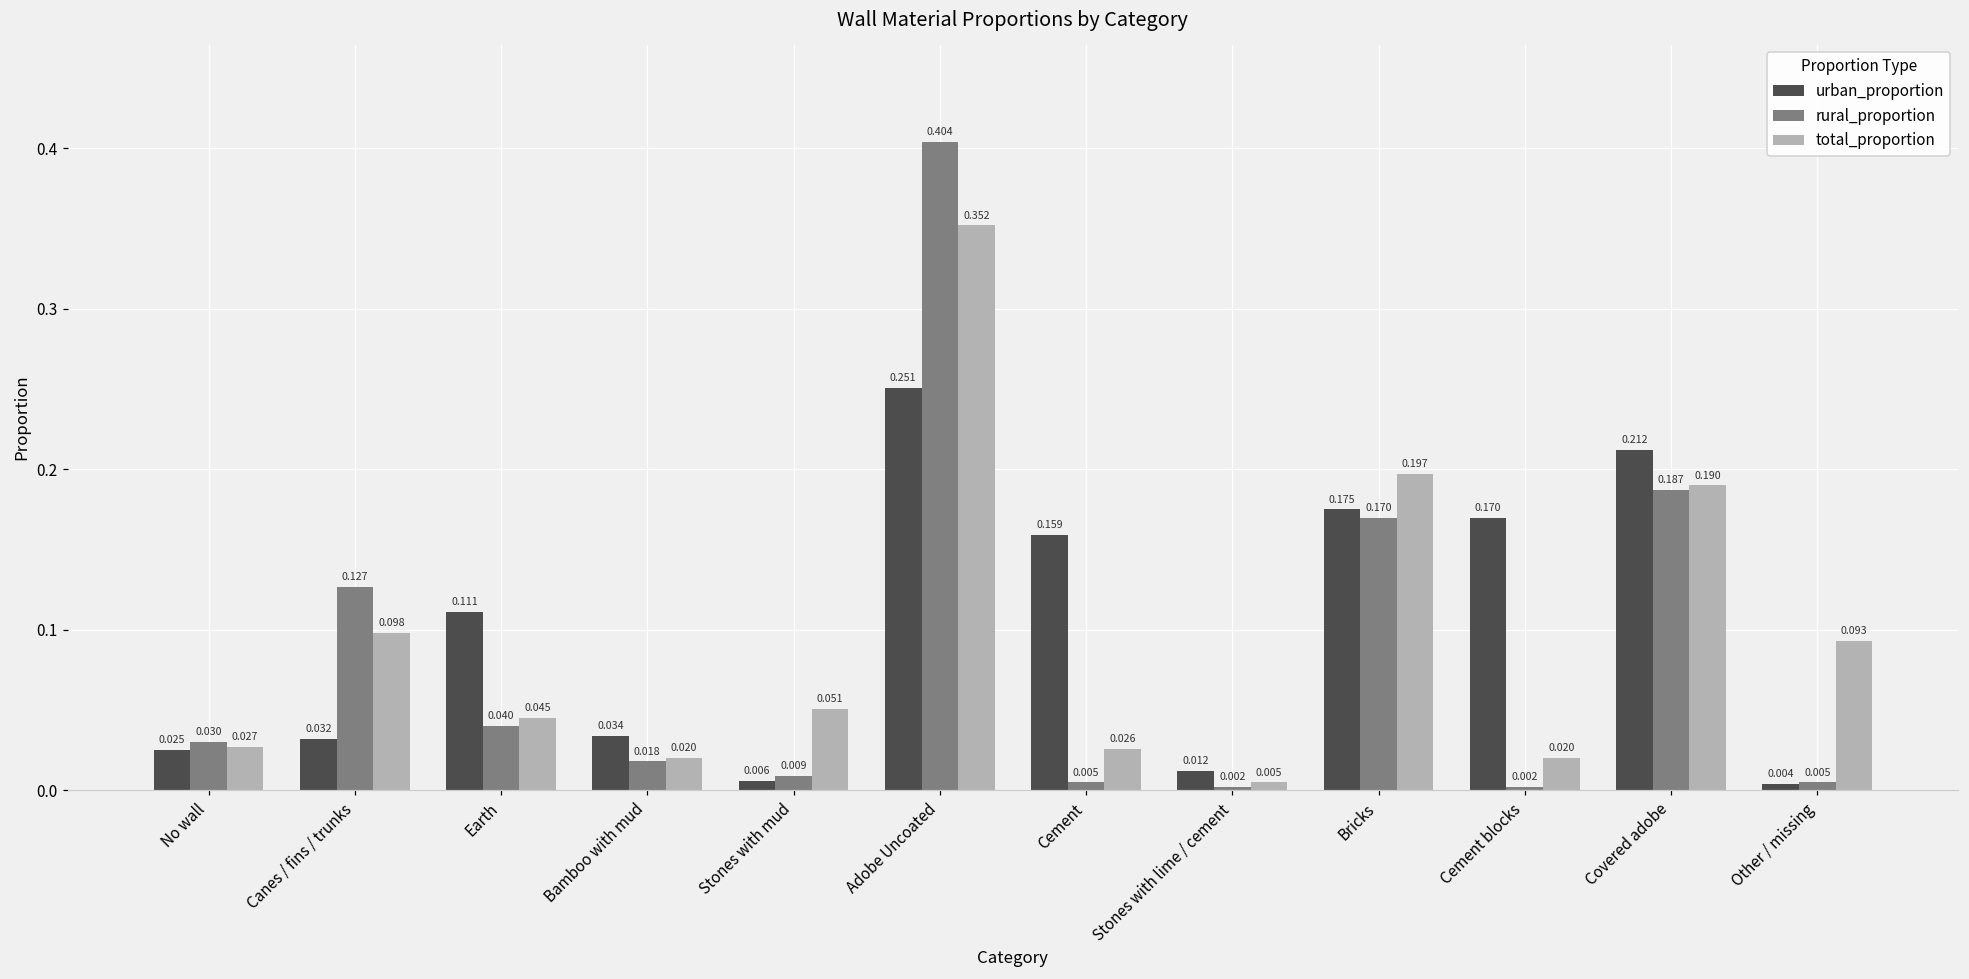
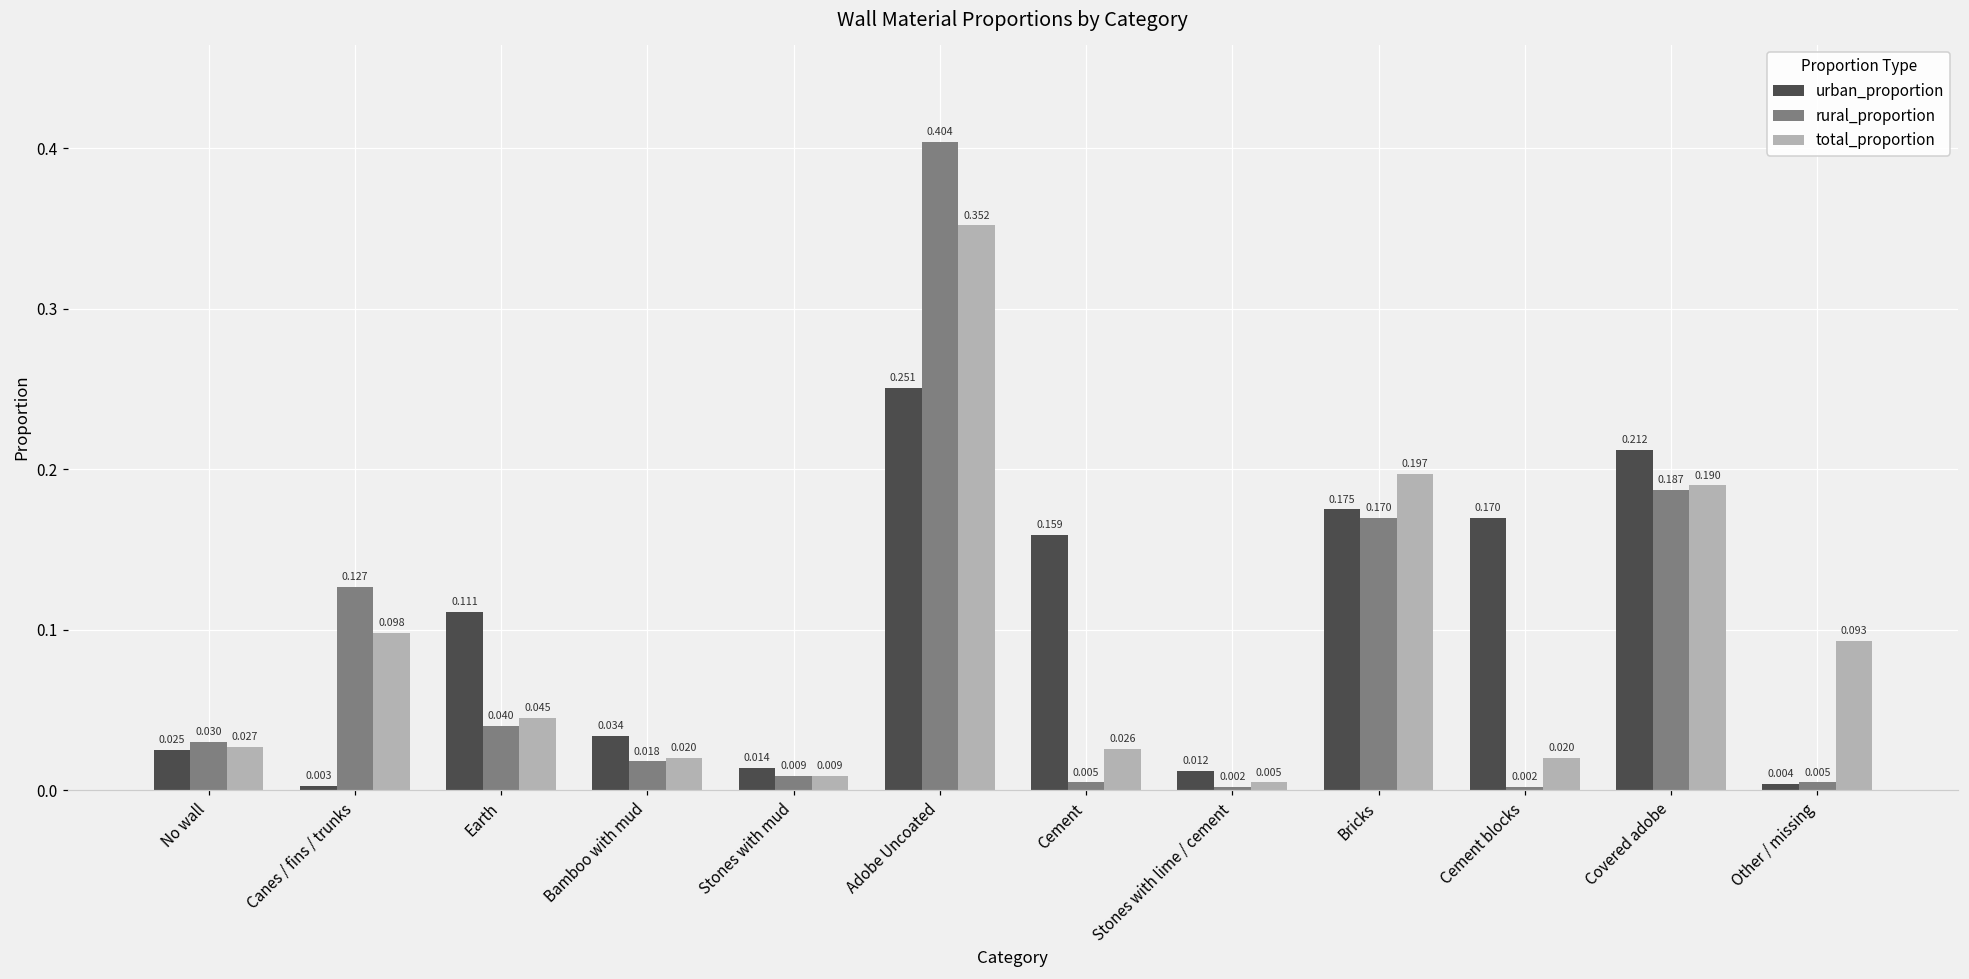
urban_proportion, Canes / fins / trunks: 0.032 -> 0.003
urban_proportion, Stones with mud: 0.006 -> 0.014
total_proportion, Stones with mud: 0.051 -> 0.009
